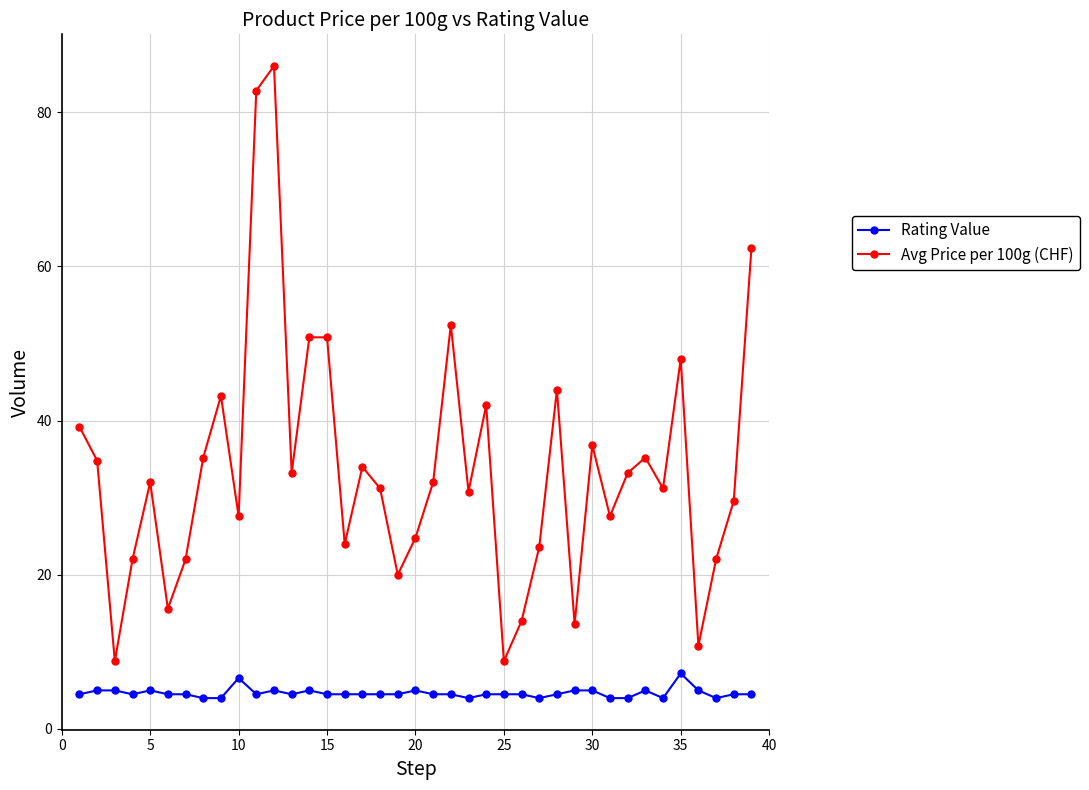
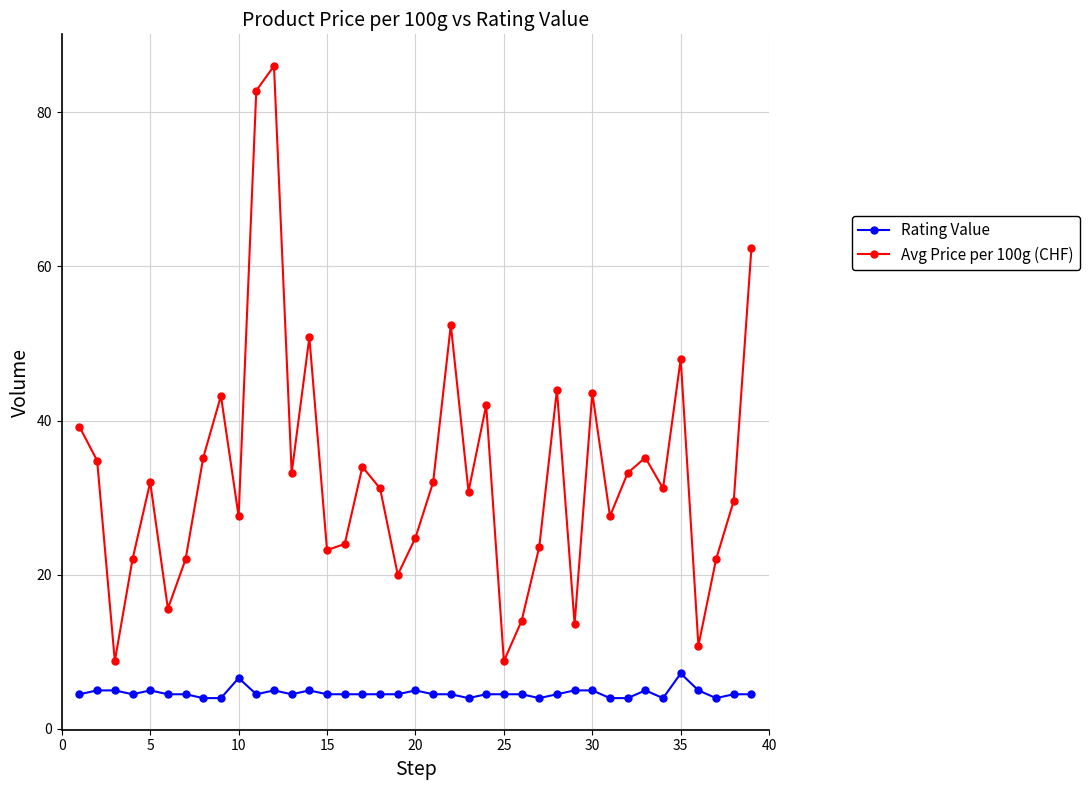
Avg Price per 100g (CHF), 15: 51 -> 23
Avg Price per 100g (CHF), 30: 37 -> 44
